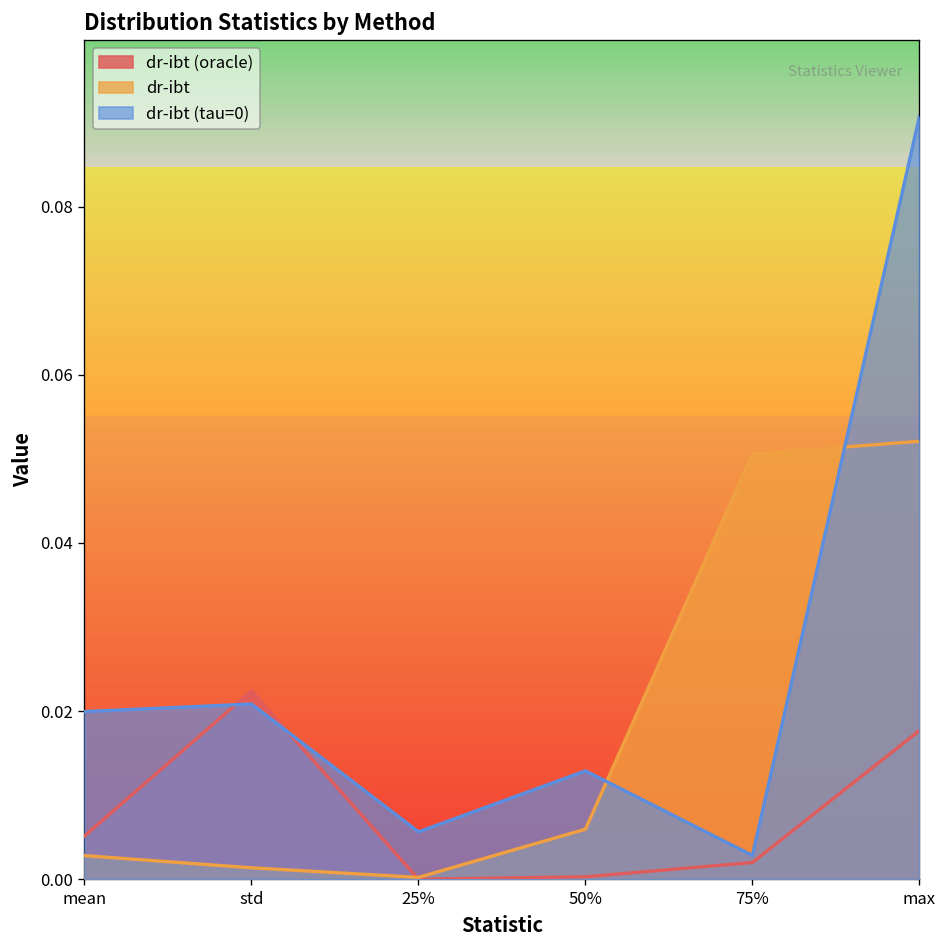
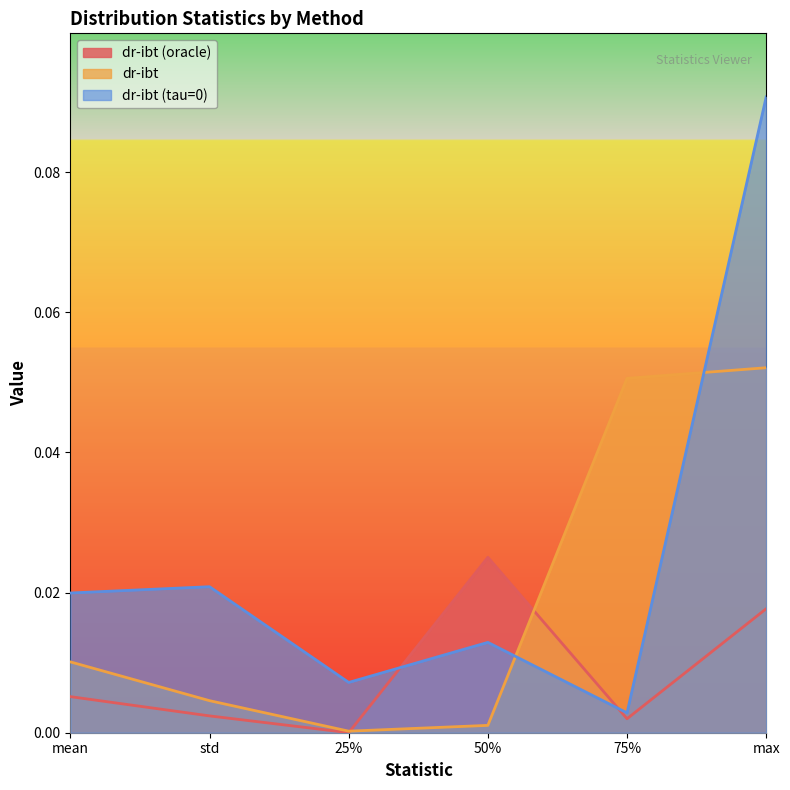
dr-ibt, mean: 0.003 -> 0.010
dr-ibt (oracle), std: 0.022 -> 0.002
dr-ibt, std: 0.001 -> 0.005
dr-ibt (tau=0), 25%: 0.006 -> 0.007
dr-ibt (oracle), 50%: 0.000 -> 0.025
dr-ibt, 50%: 0.006 -> 0.001
